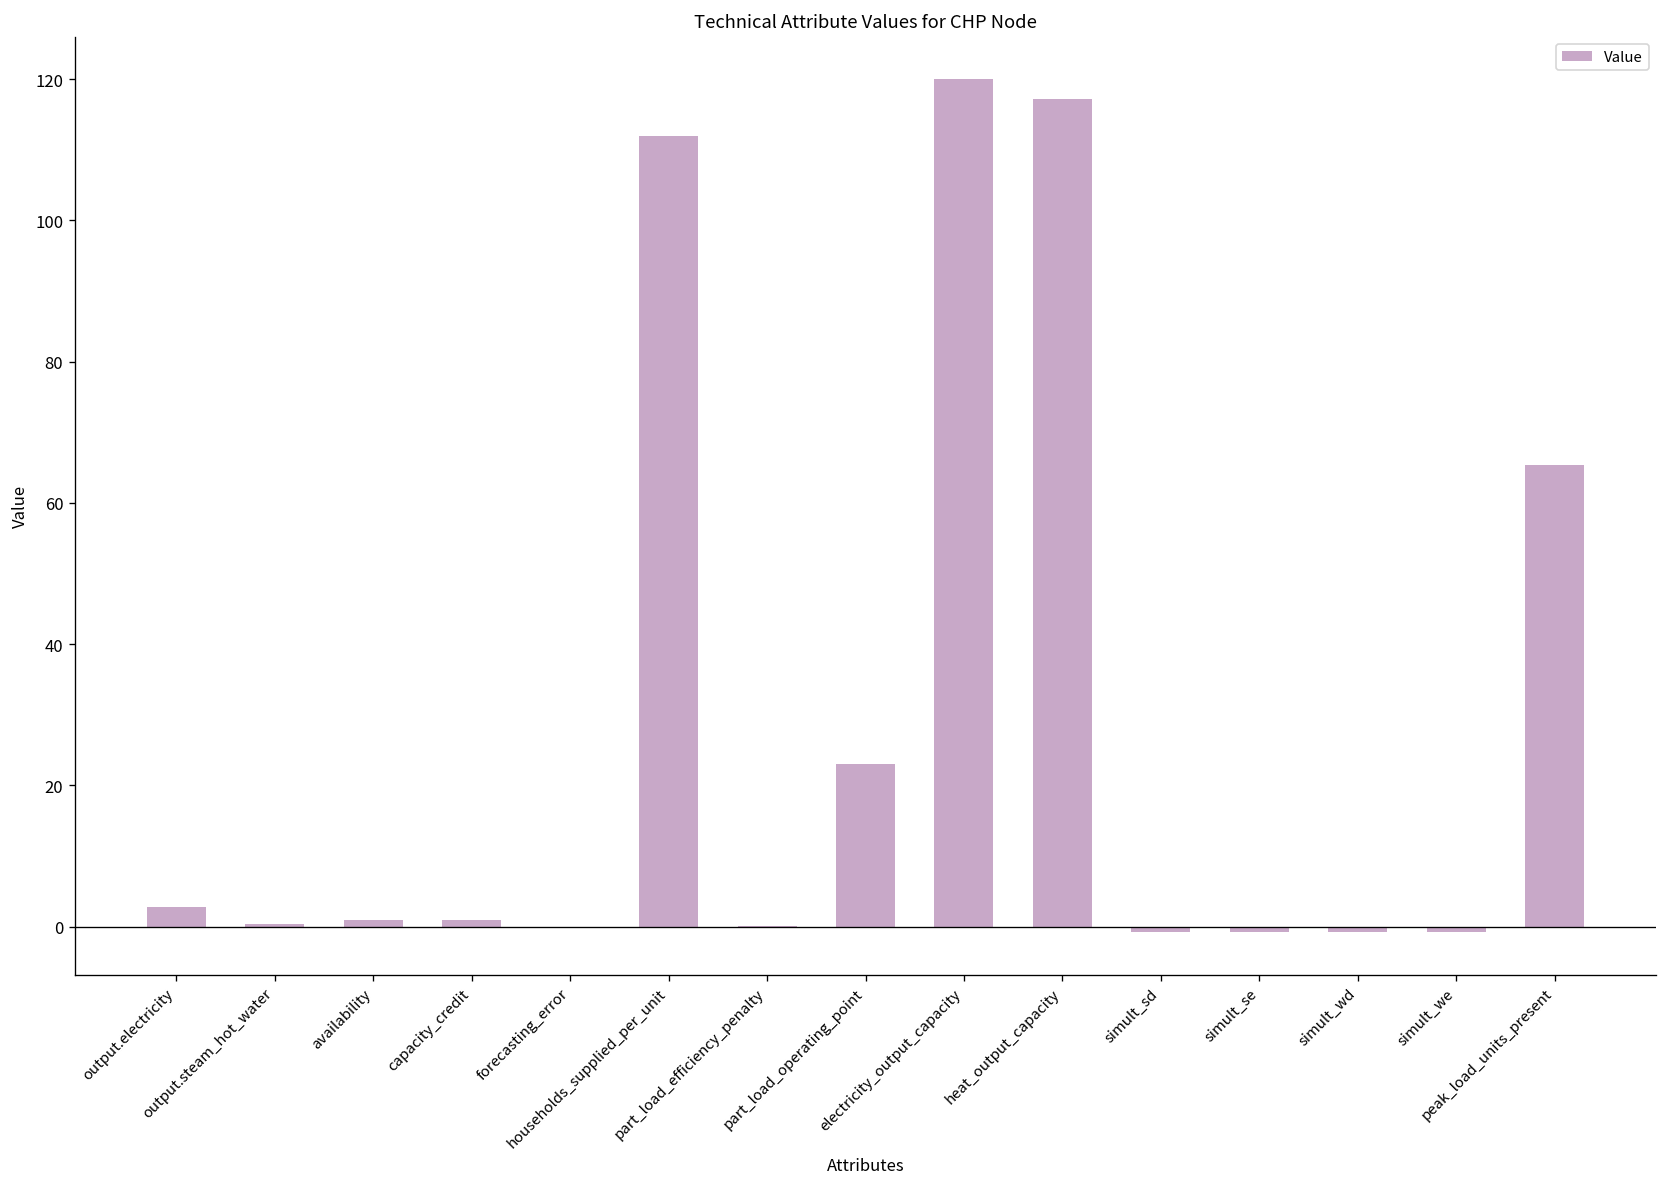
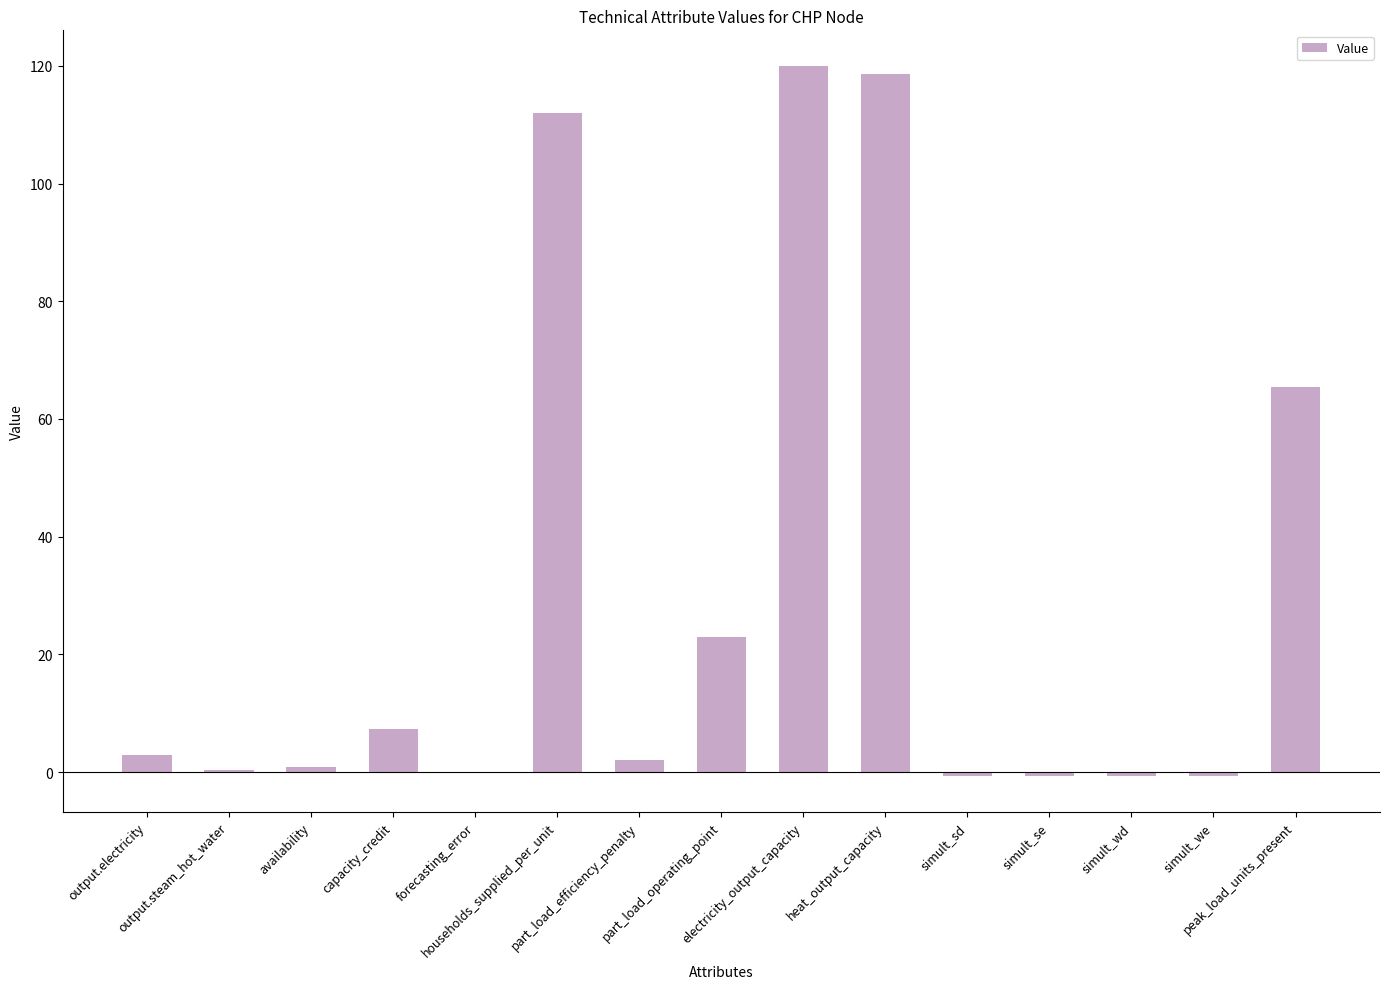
capacity_credit: 1 -> 7
part_load_efficiency_penalty: 0 -> 2
heat_output_capacity: 117 -> 119
